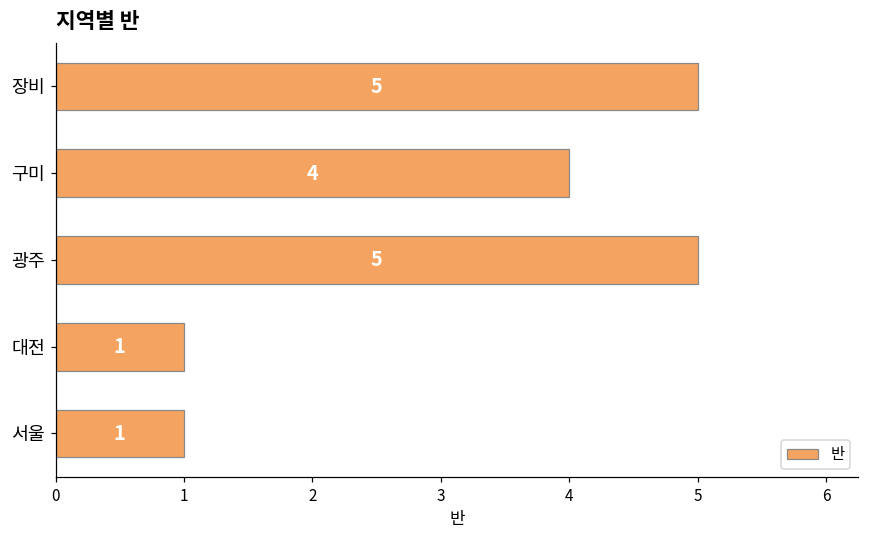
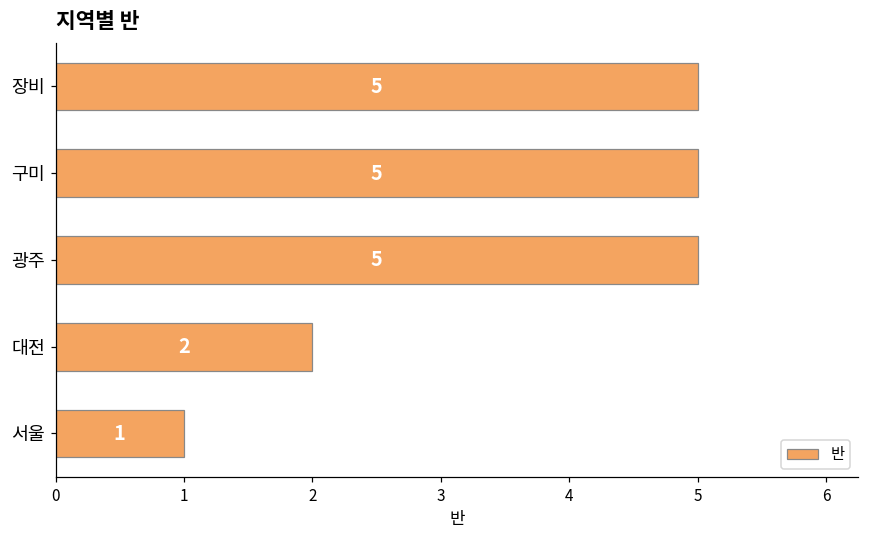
구미: 4 -> 5
대전: 1 -> 2
